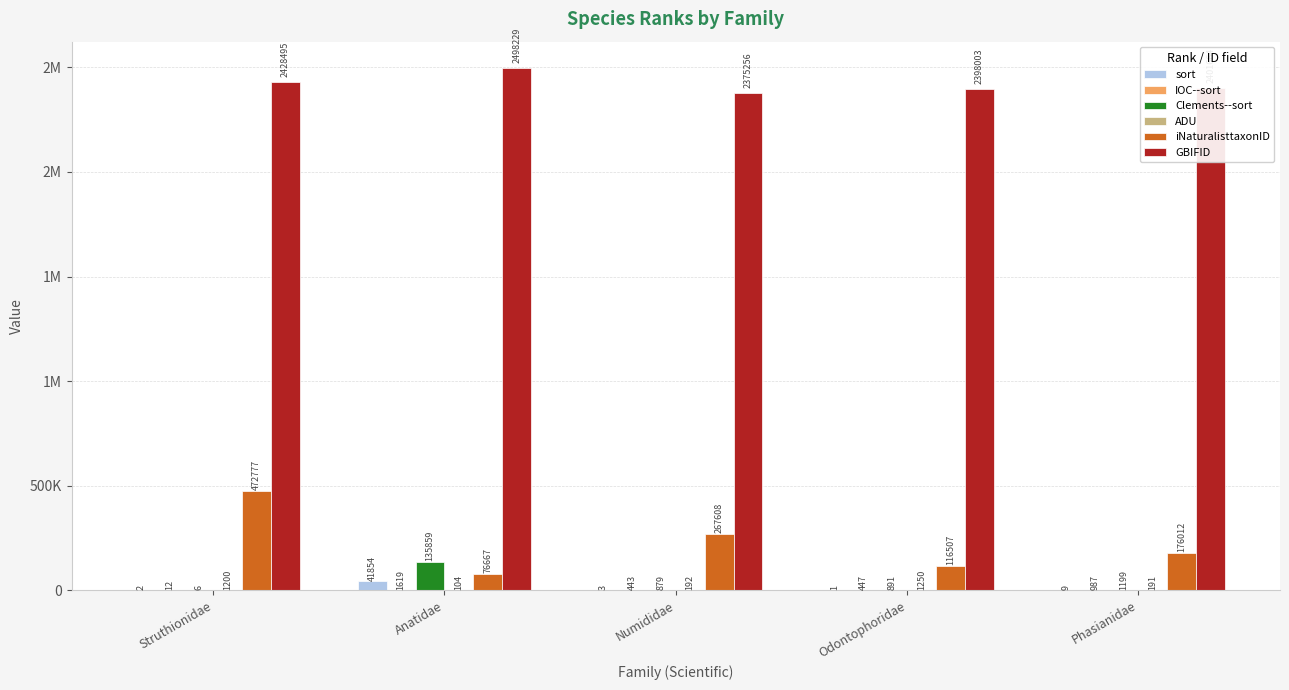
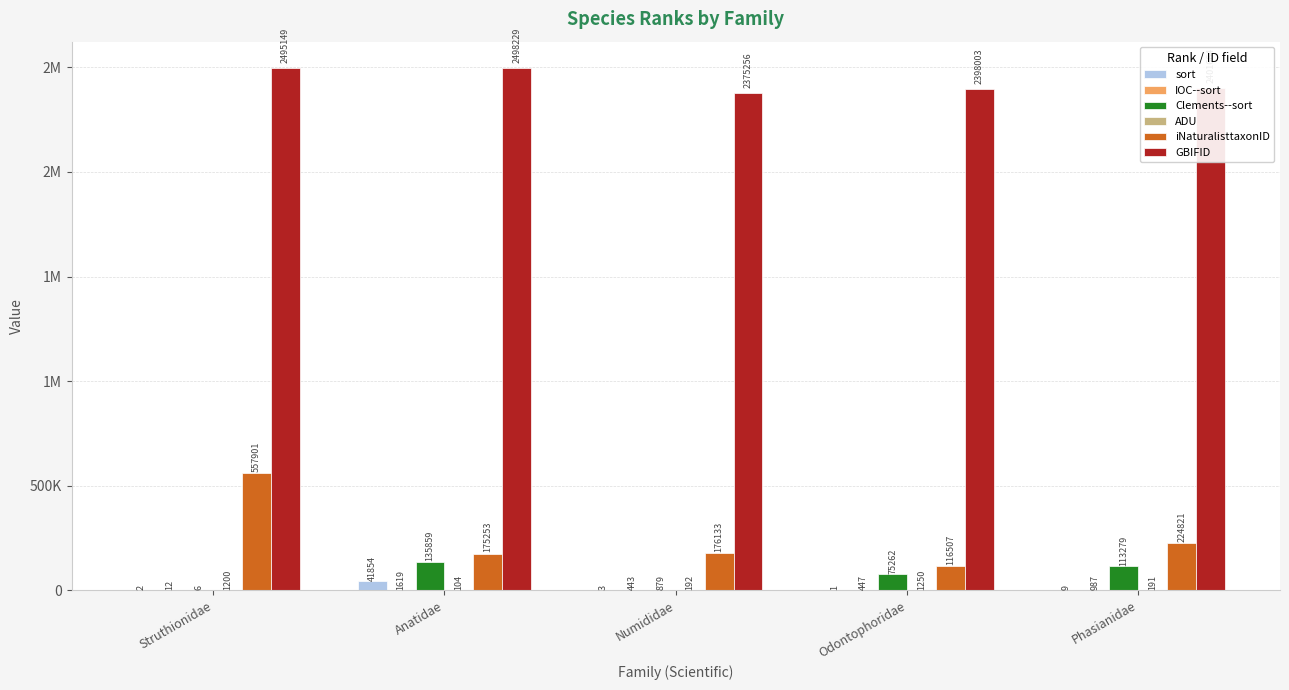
iNaturalisttaxonID, Struthionidae: 472777 -> 557901
GBIFID, Struthionidae: 2428495 -> 2495149
iNaturalisttaxonID, Anatidae: 76667 -> 175253
iNaturalisttaxonID, Numididae: 267608 -> 176133
Clements--sort, Odontophoridae: 891 -> 75262
Clements--sort, Phasianidae: 1199 -> 113279
iNaturalisttaxonID, Phasianidae: 176012 -> 224821
